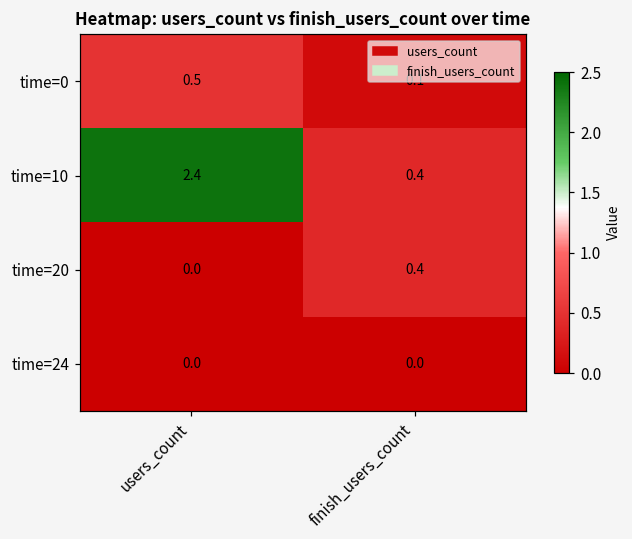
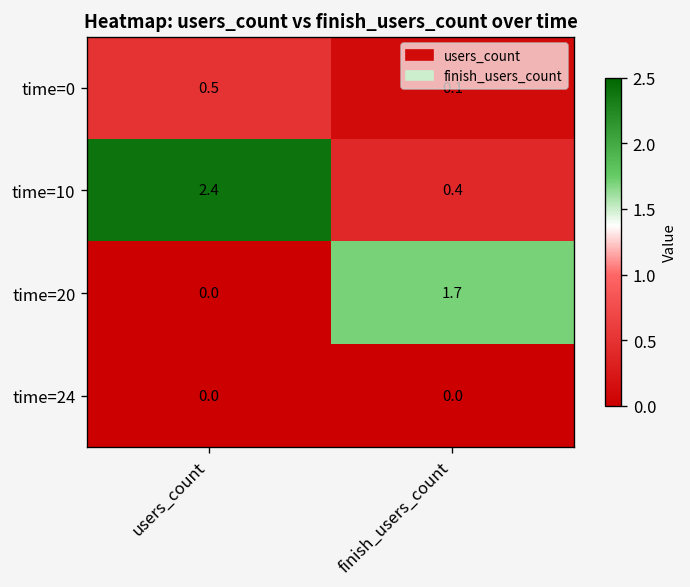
time=20, finish_users_count: 0.4 -> 1.7
